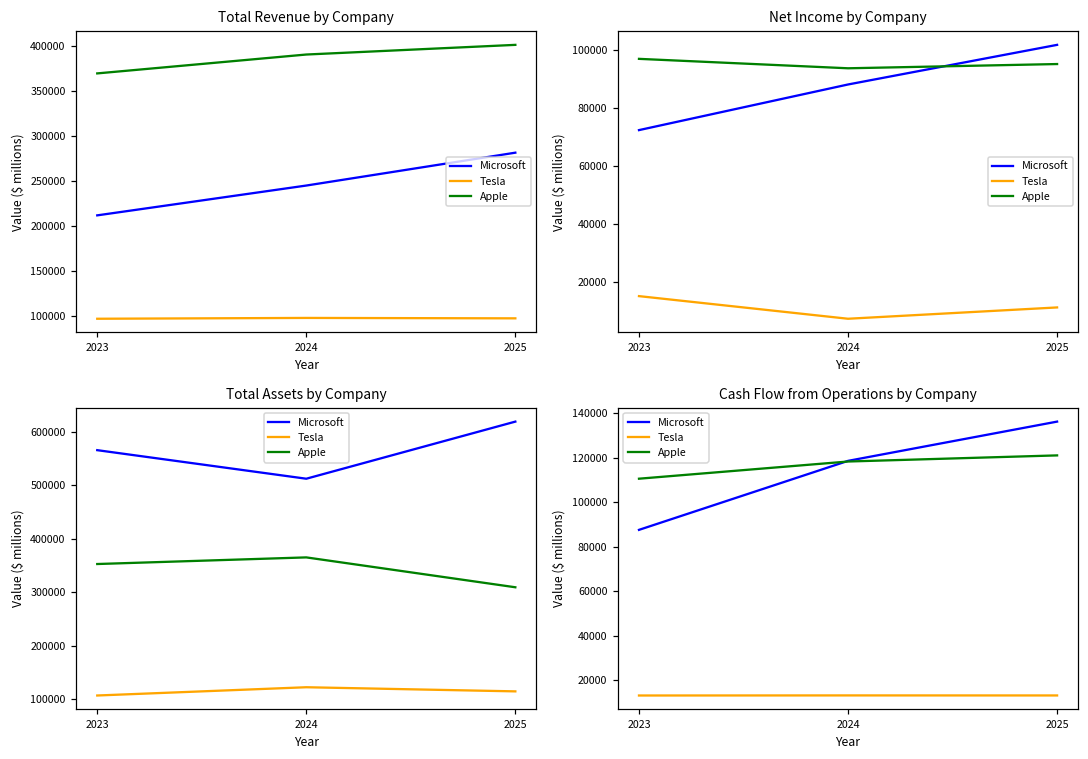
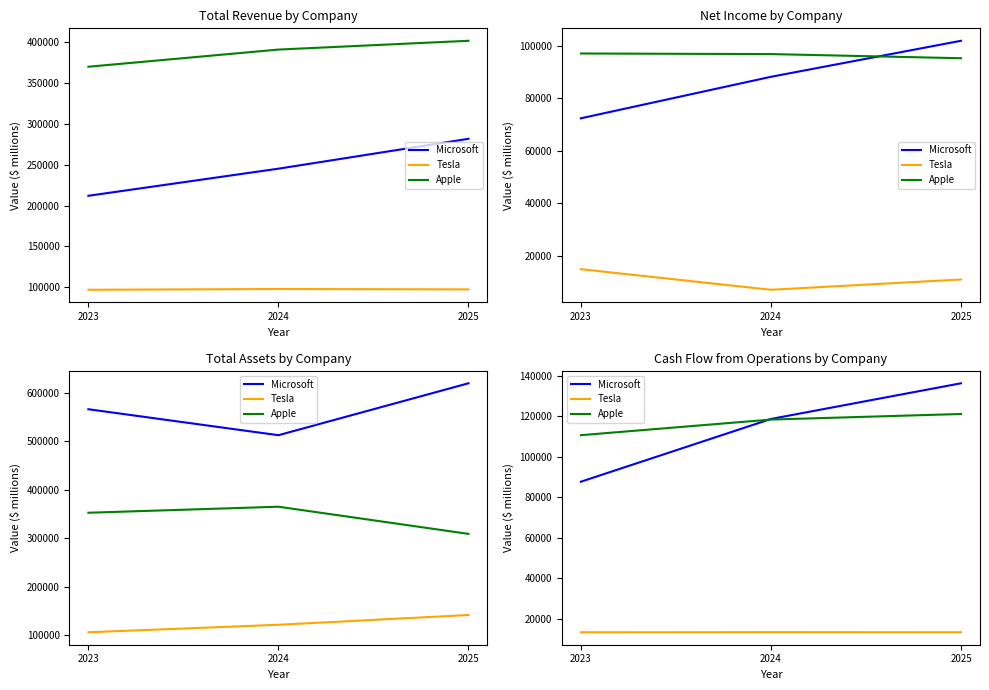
Net Income by Company, Apple, 2024: 94000 -> 97000
Total Assets by Company, Tesla, 2025: 110000 -> 140000
